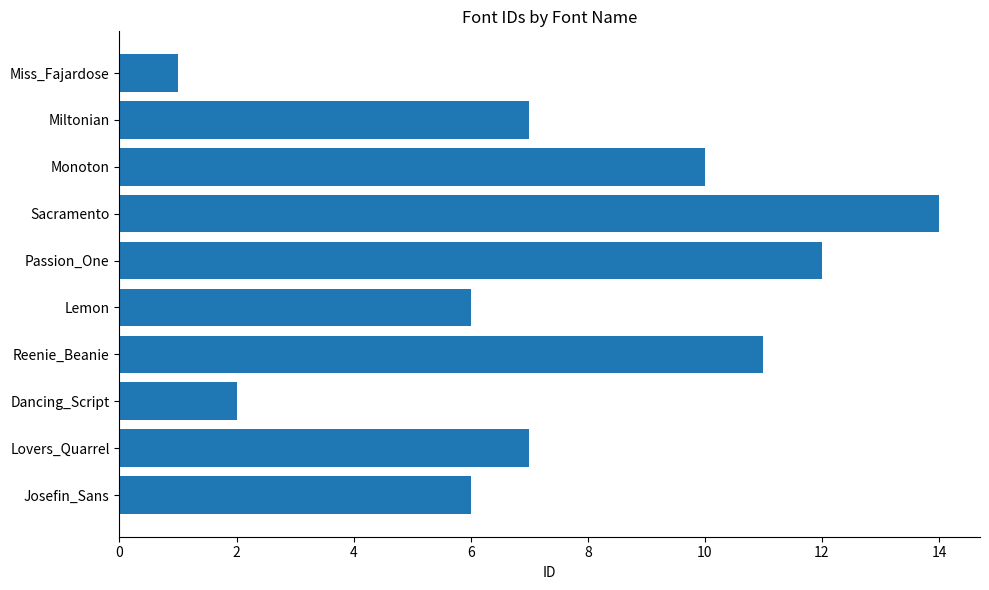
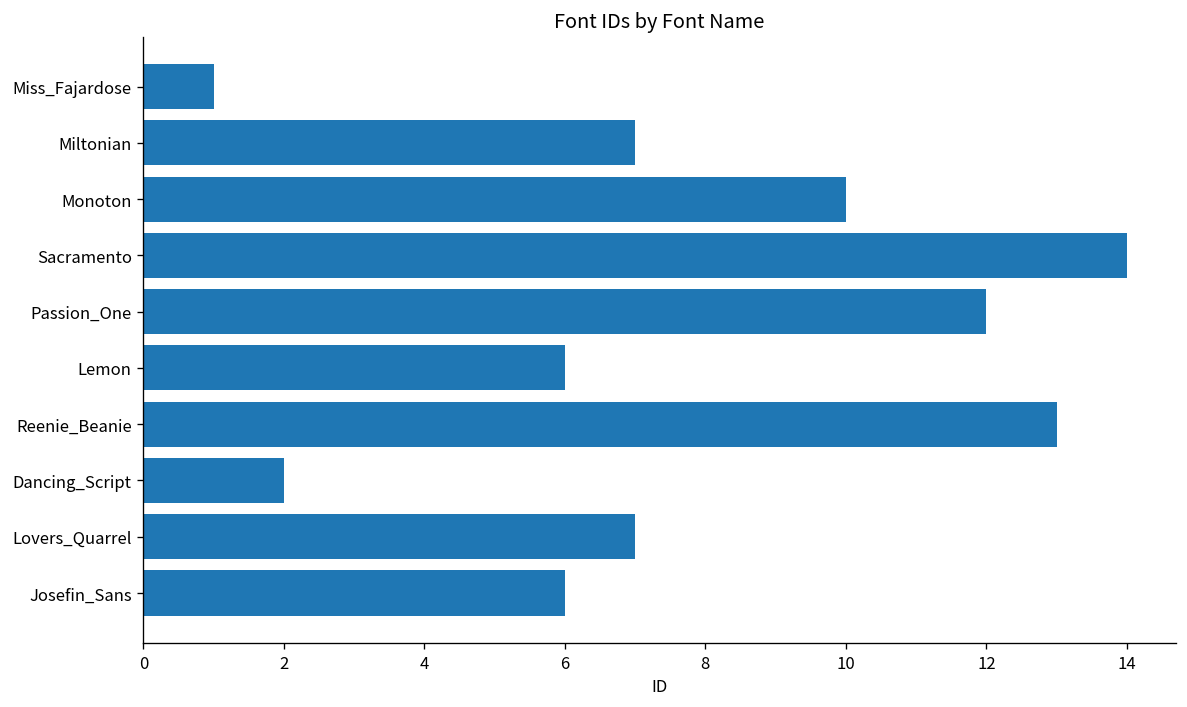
Reenie_Beanie: 11 -> 13
